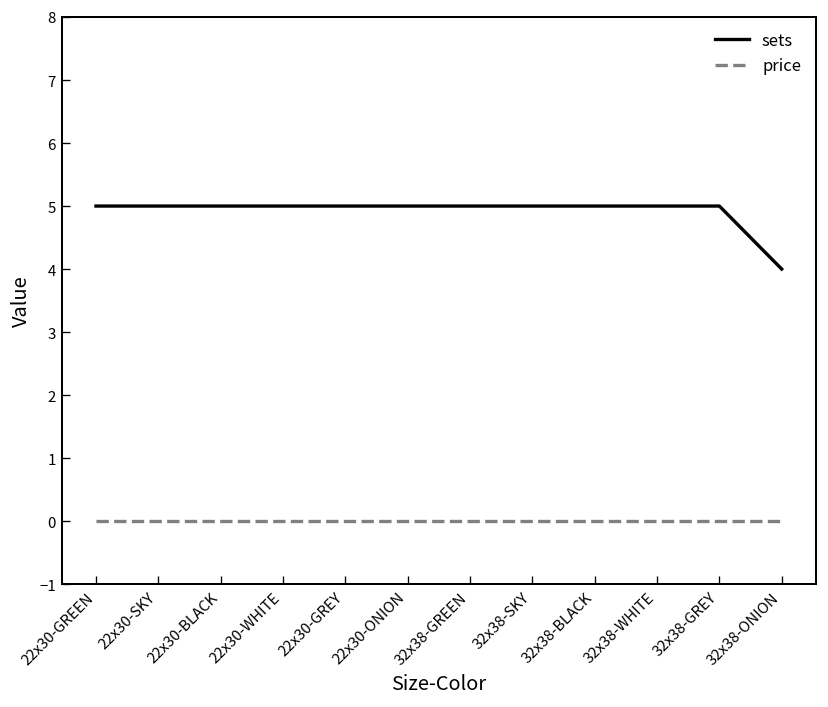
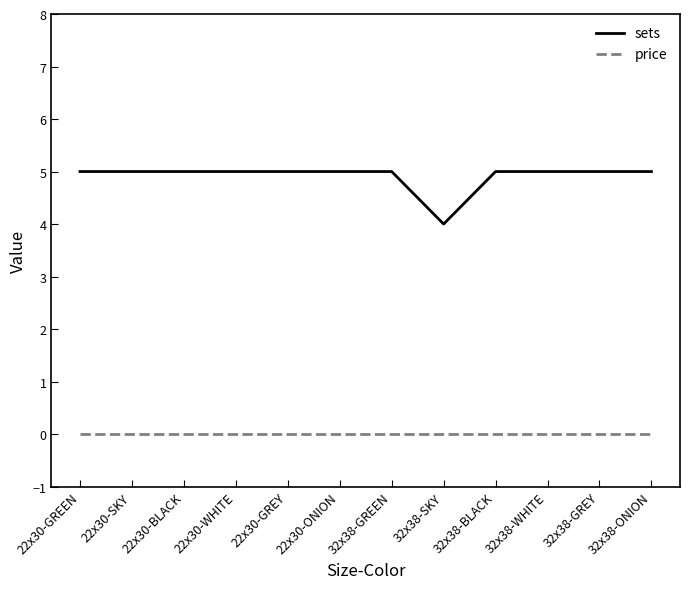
sets, 32x38-SKY: 5 -> 4
sets, 32x38-ONION: 4 -> 5
